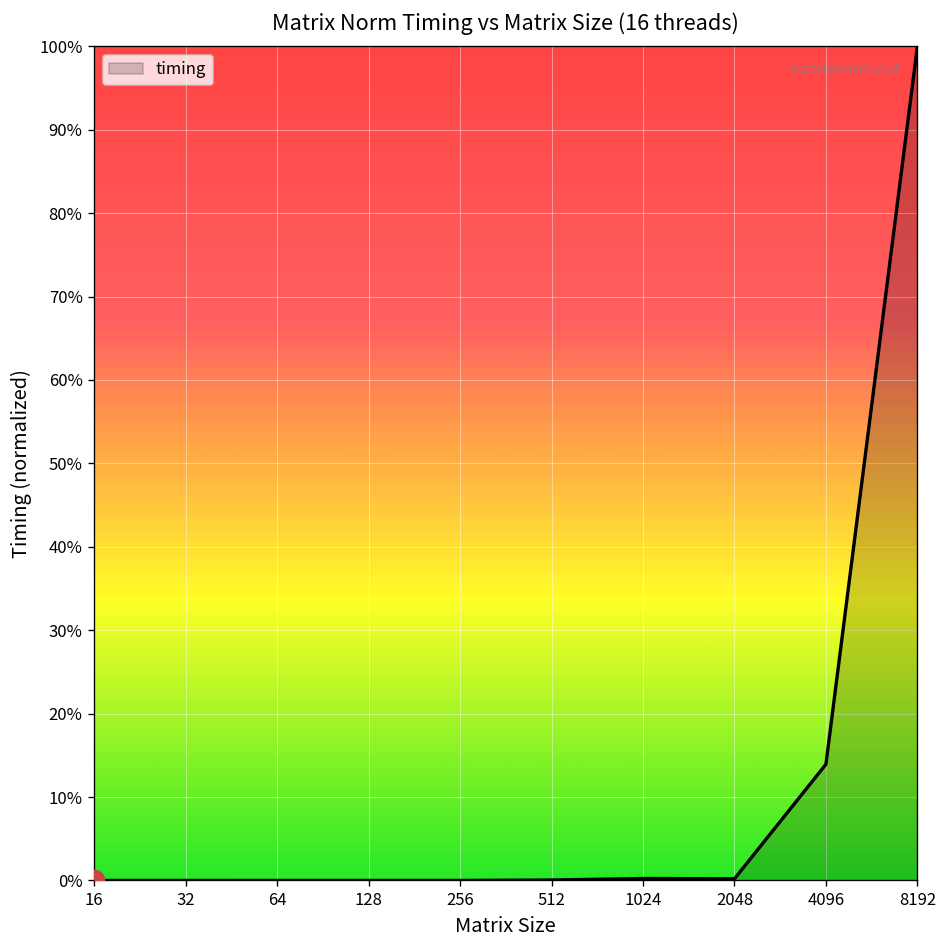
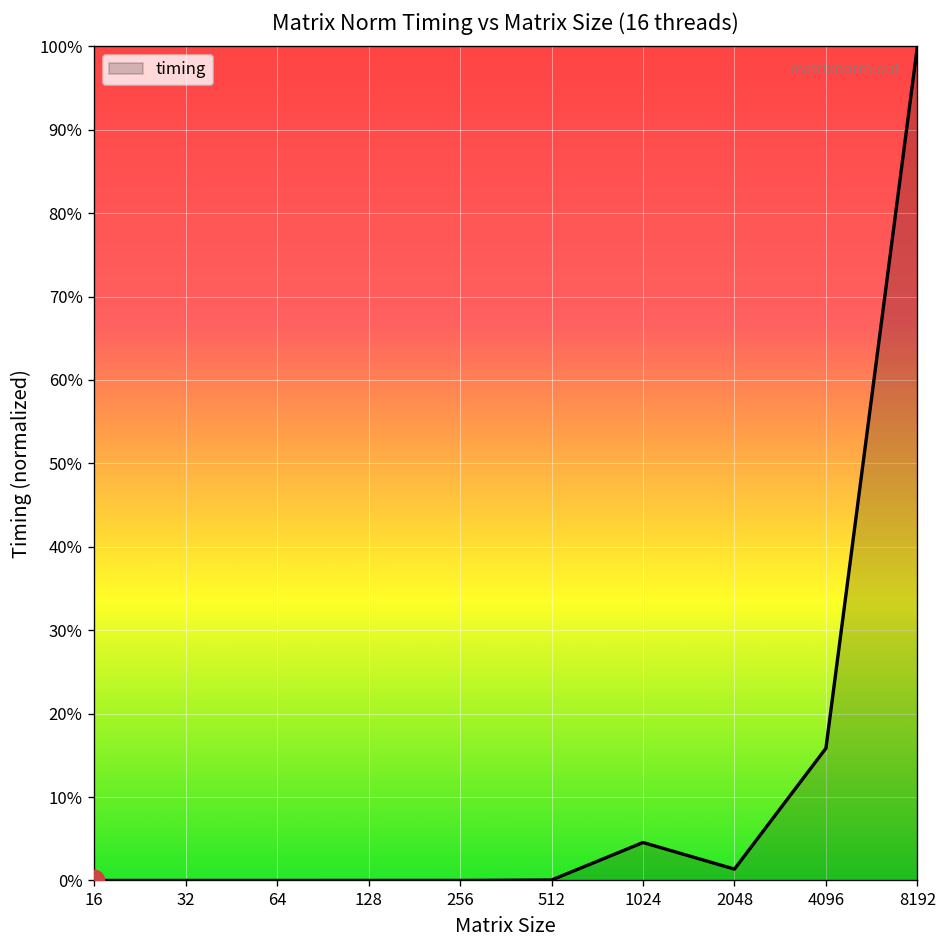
timing, 1024: 0% -> 5%
timing, 2048: 0% -> 1%
timing, 4096: 14% -> 16%
